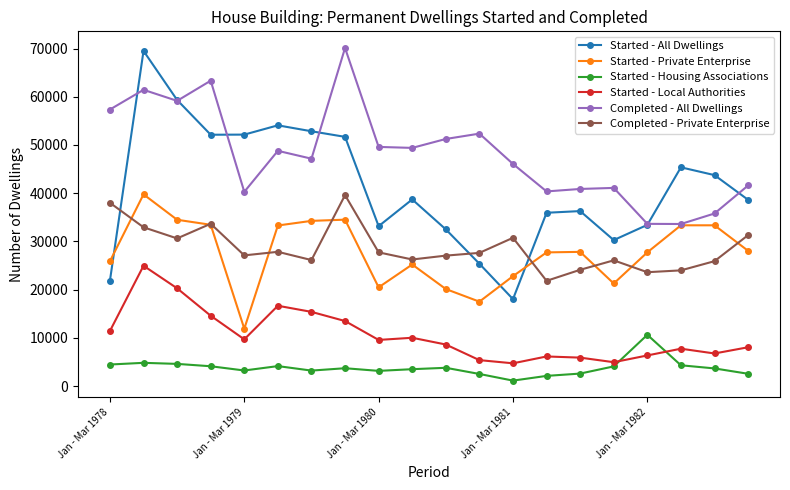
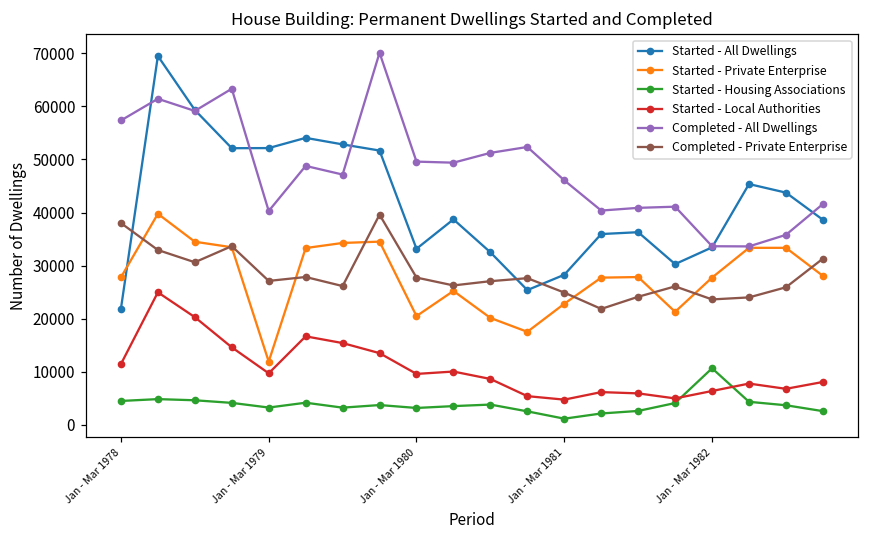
Started - Private Enterprise, Jan - Mar 1978: 26000 -> 28000
Started - All Dwellings, Jan - Mar 1981: 18000 -> 28000
Completed - Private Enterprise, Jan - Mar 1981: 31000 -> 25000
